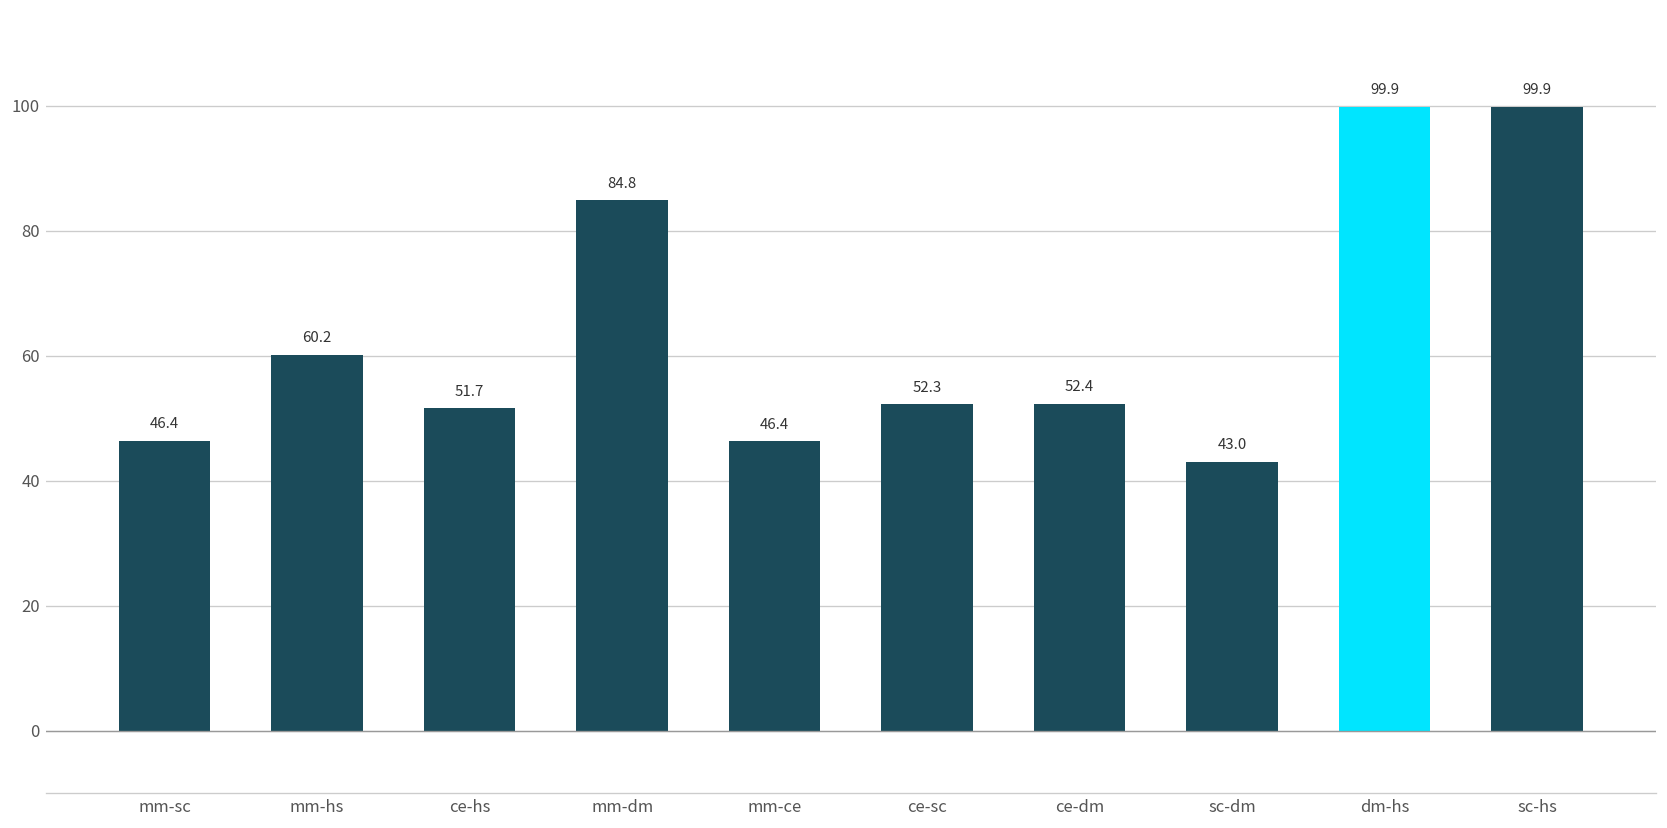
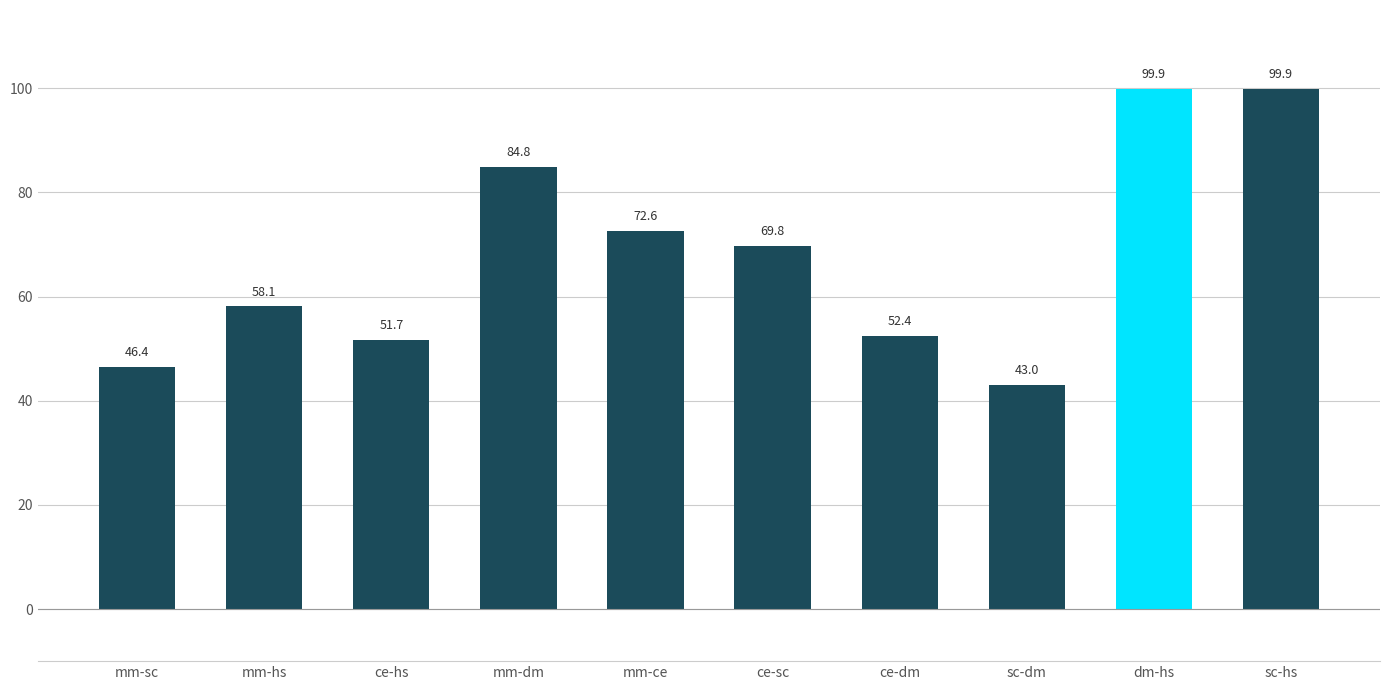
mm-hs: 60.2 -> 58.1
mm-ce: 46.4 -> 72.6
ce-sc: 52.3 -> 69.8
